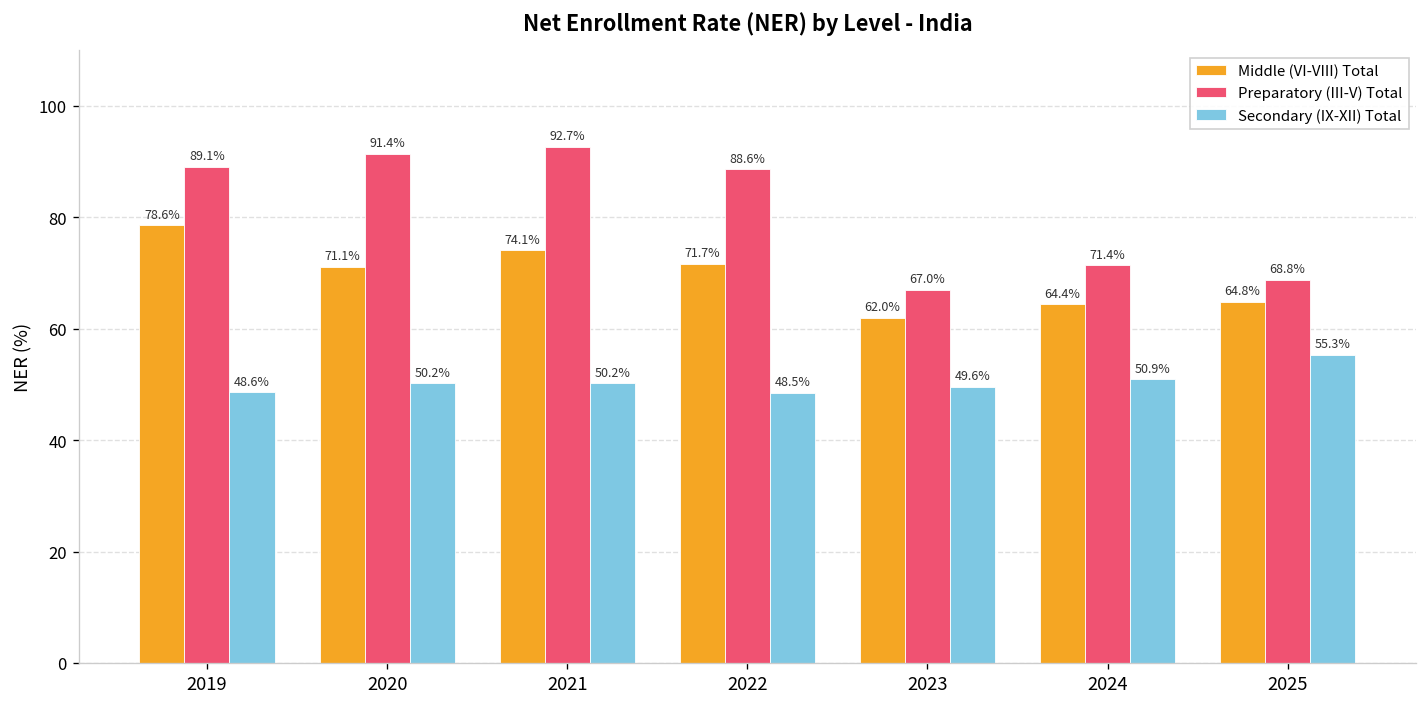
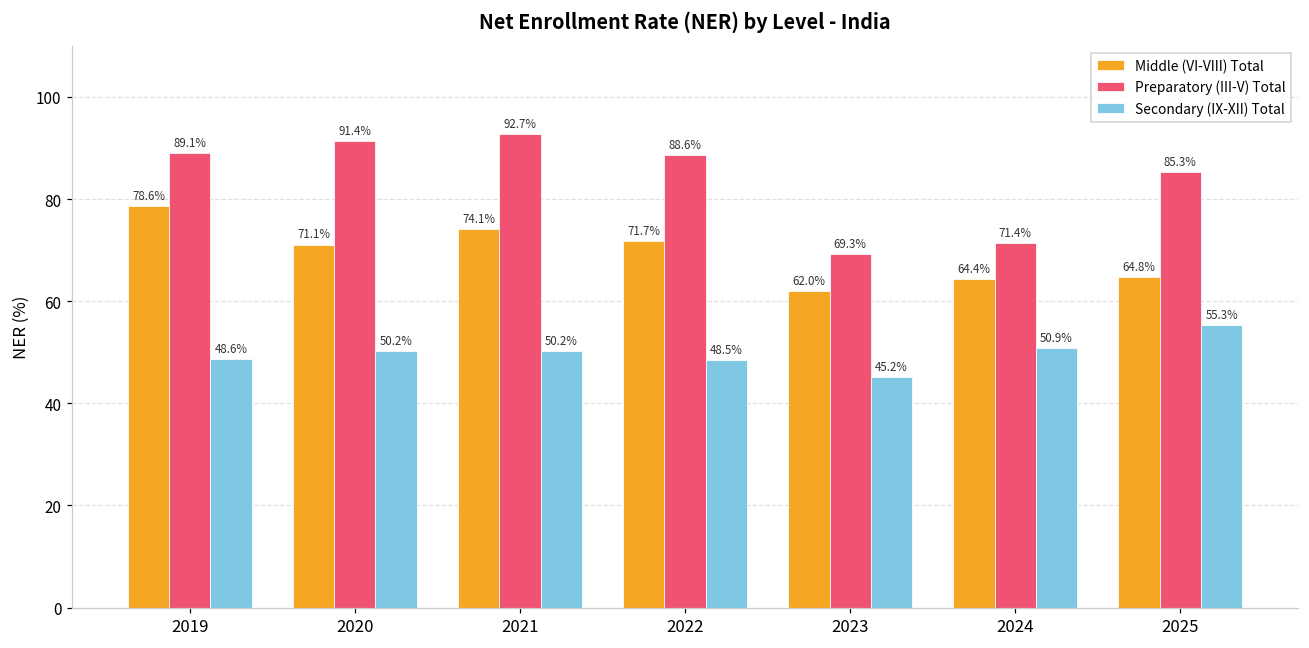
Preparatory (III-V) Total, 2023: 67.0% -> 69.3%
Secondary (IX-XII) Total, 2023: 49.6% -> 45.2%
Preparatory (III-V) Total, 2025: 68.8% -> 85.3%
